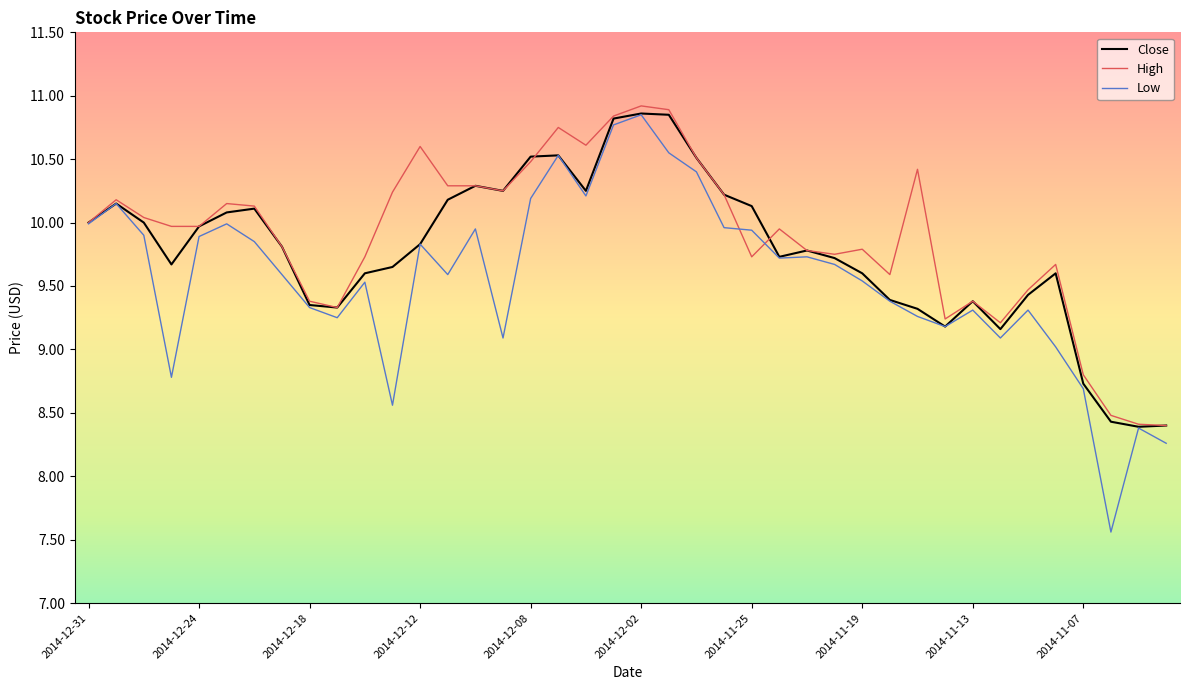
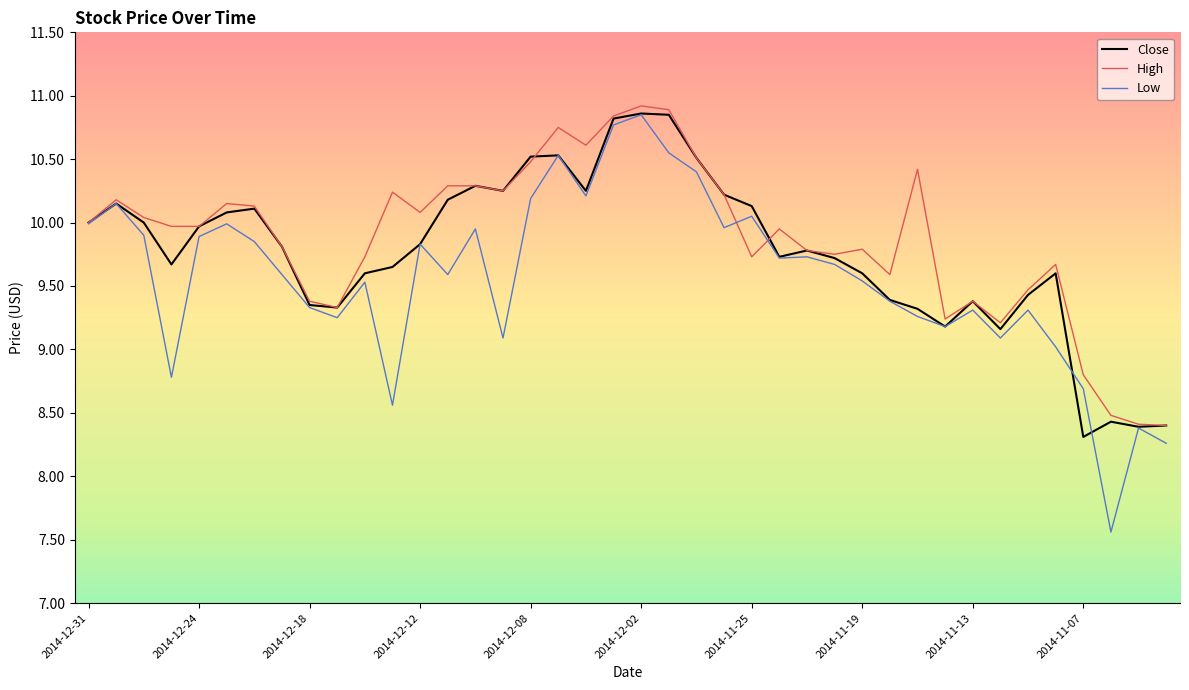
High, 2014-12-12: 10.60 -> 10.08
Low, 2014-11-25: 9.94 -> 10.05
Close, 2014-11-07: 8.73 -> 8.31
